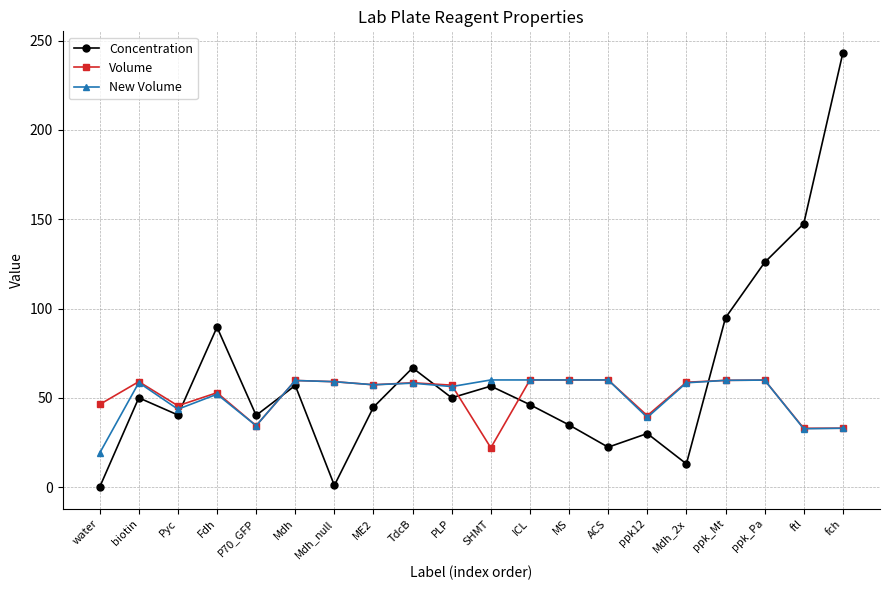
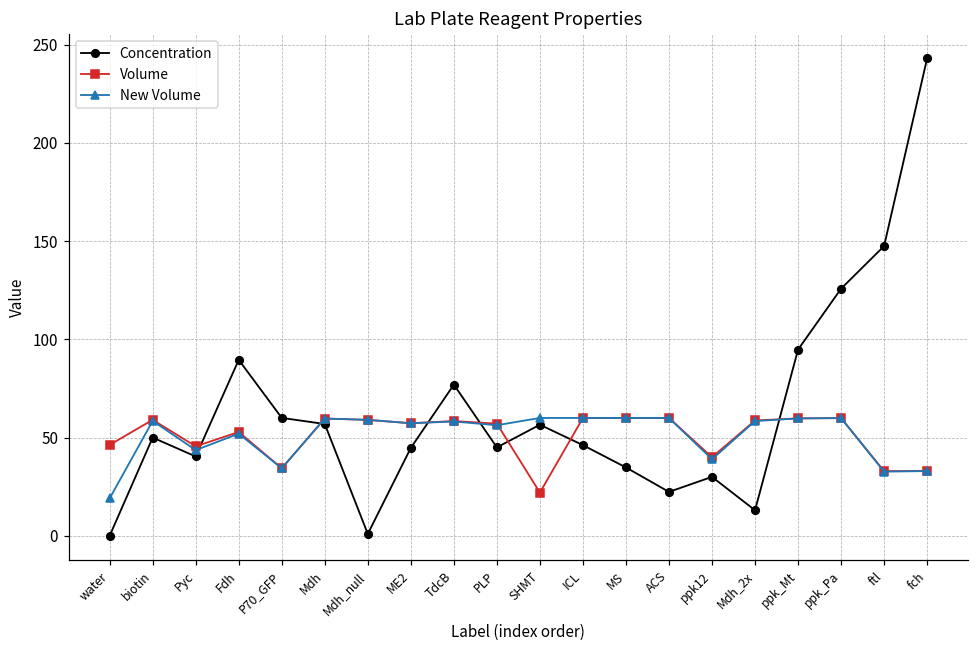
Concentration, P70_GFP: 40 -> 60
Concentration, TdcB: 67 -> 77
Concentration, PLP: 50 -> 45
